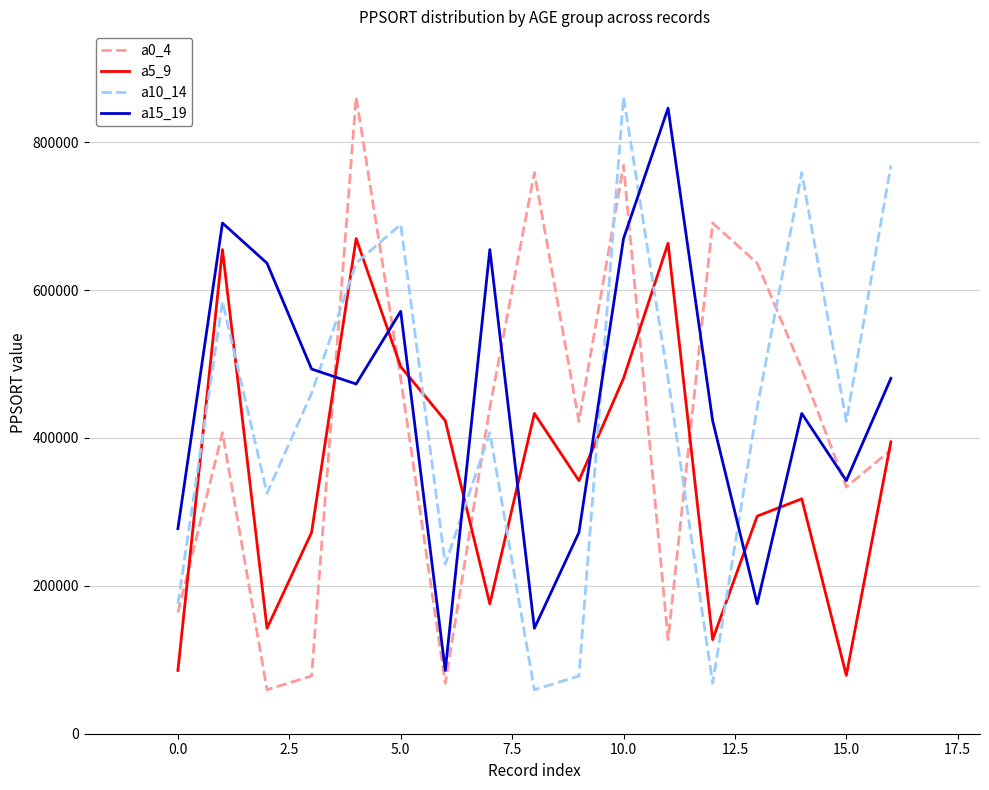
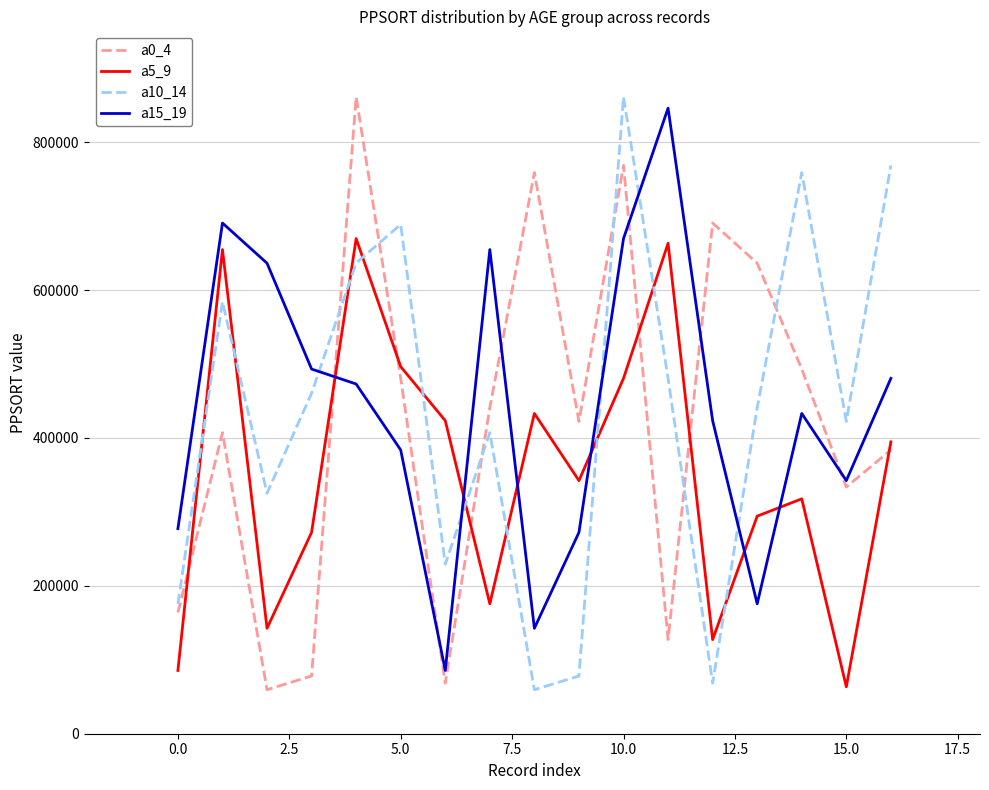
a15_19, 5.0: 570000 -> 380000
a5_9, 15.0: 80000 -> 60000
